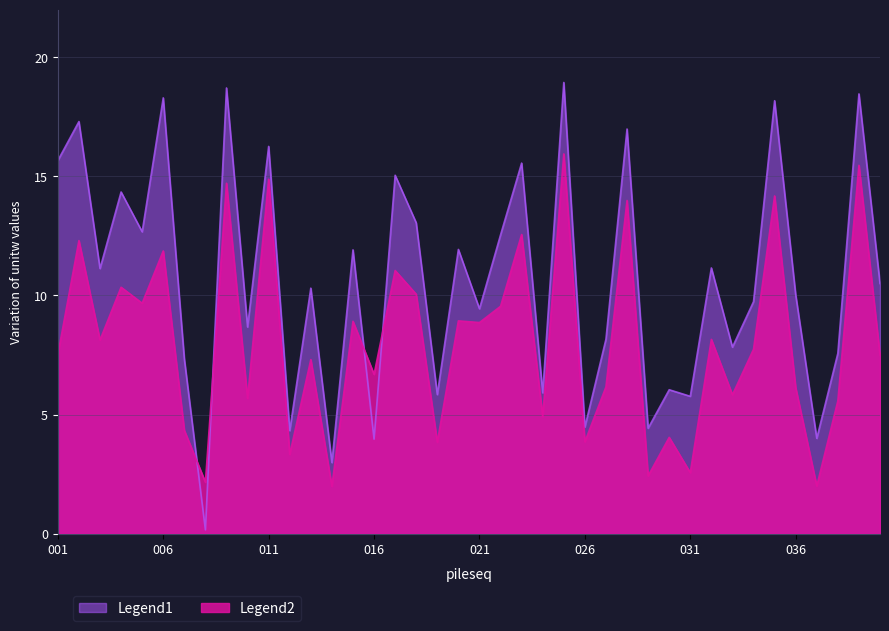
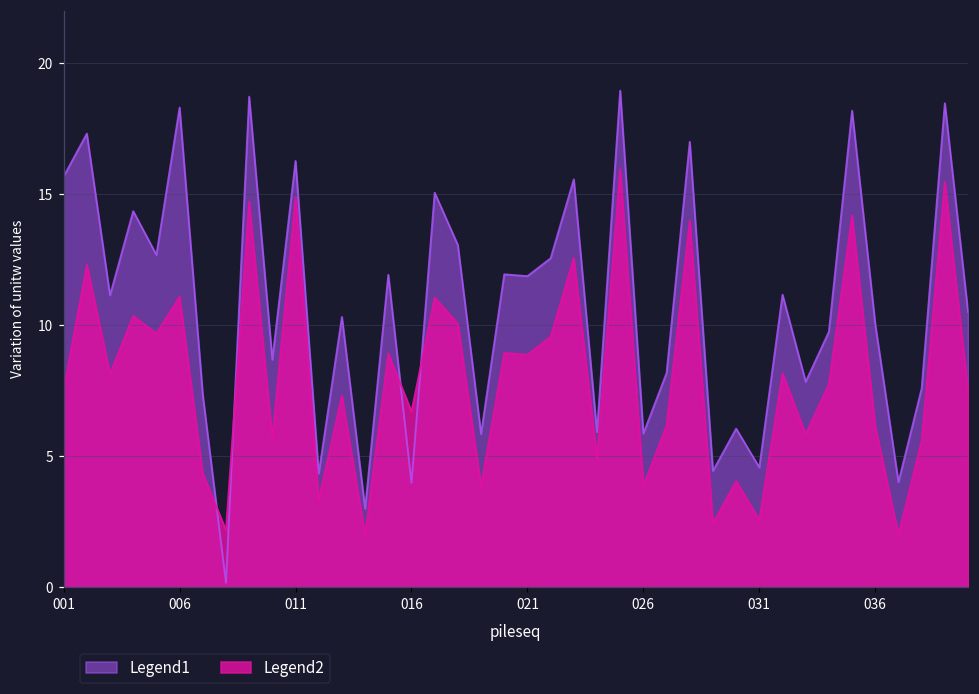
Legend2, 006: 11.9 -> 11.1
Legend1, 021: 9.4 -> 11.9
Legend1, 026: 4.5 -> 5.9
Legend1, 031: 5.8 -> 4.6
